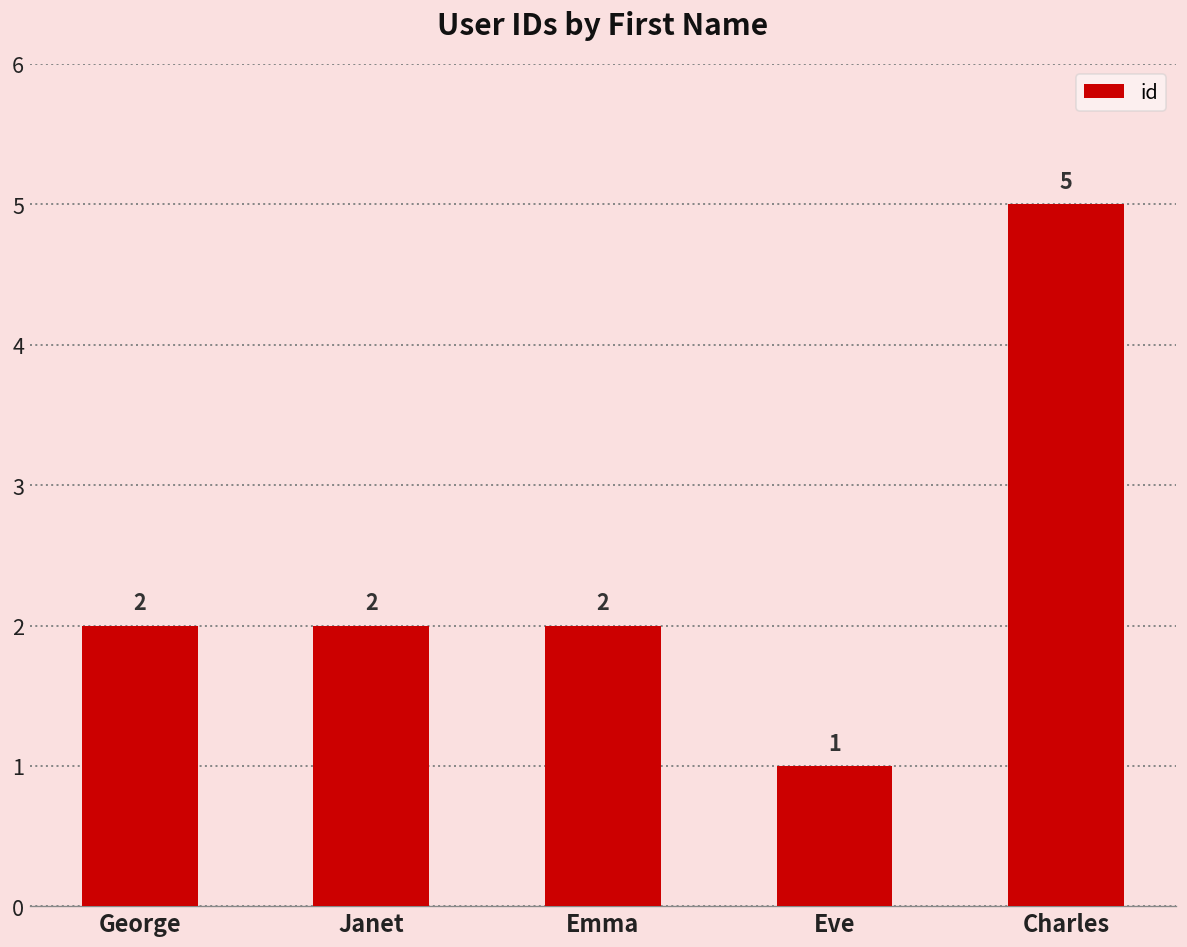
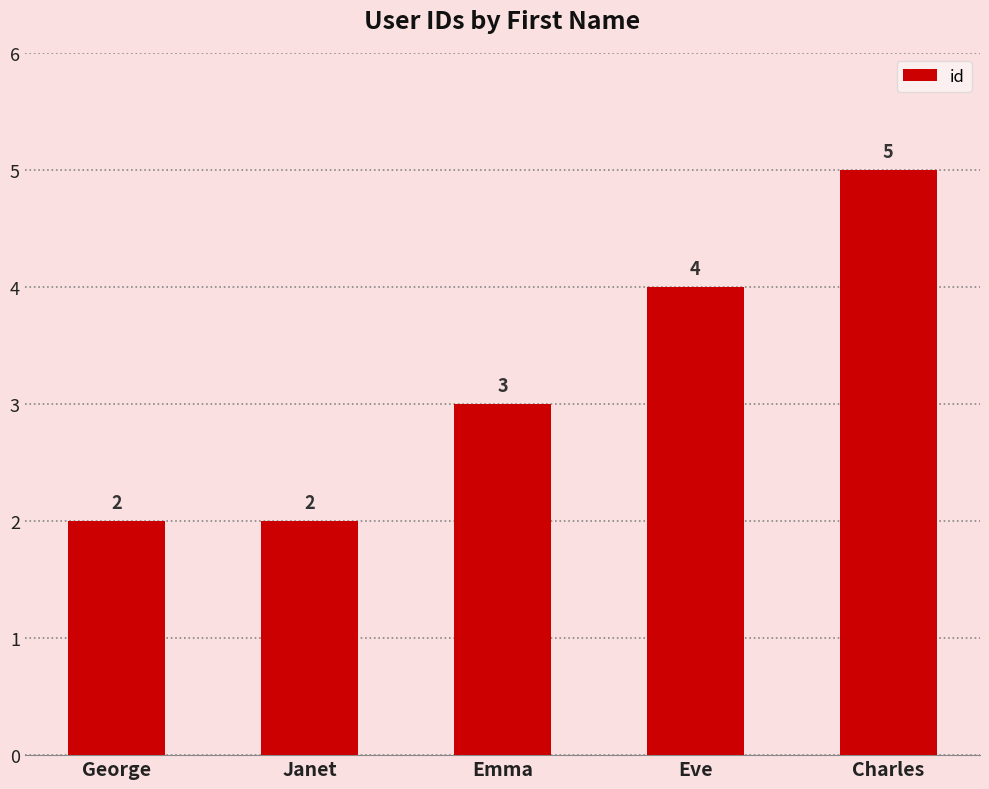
Emma: 2 -> 3
Eve: 1 -> 4
